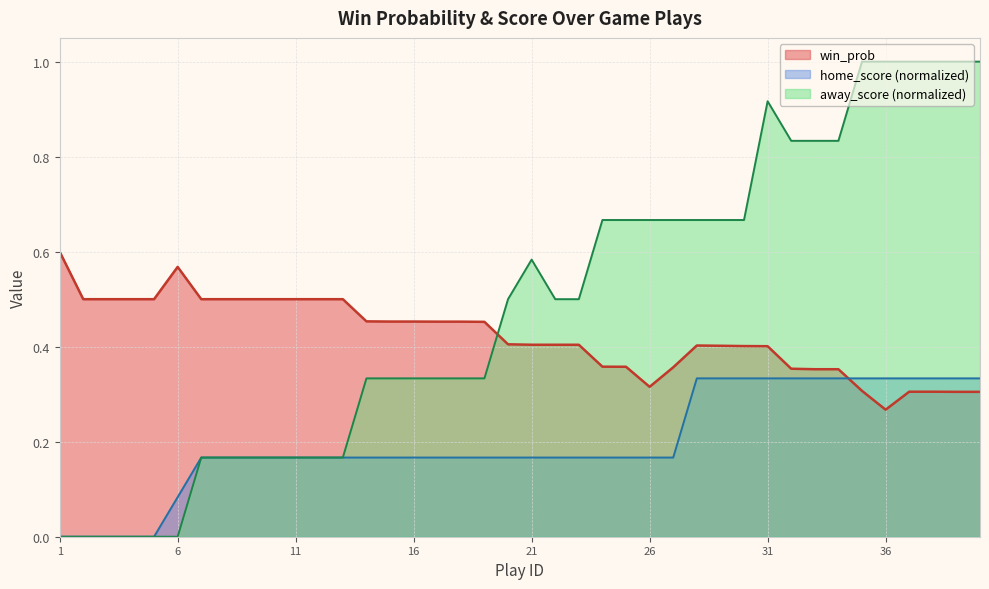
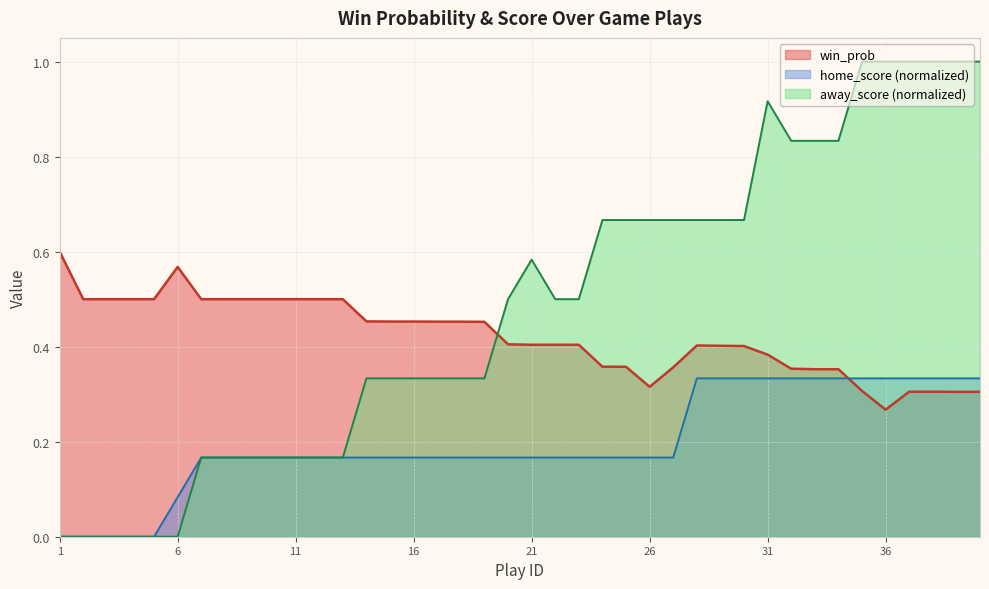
win_prob, 31: 0.40 -> 0.38
